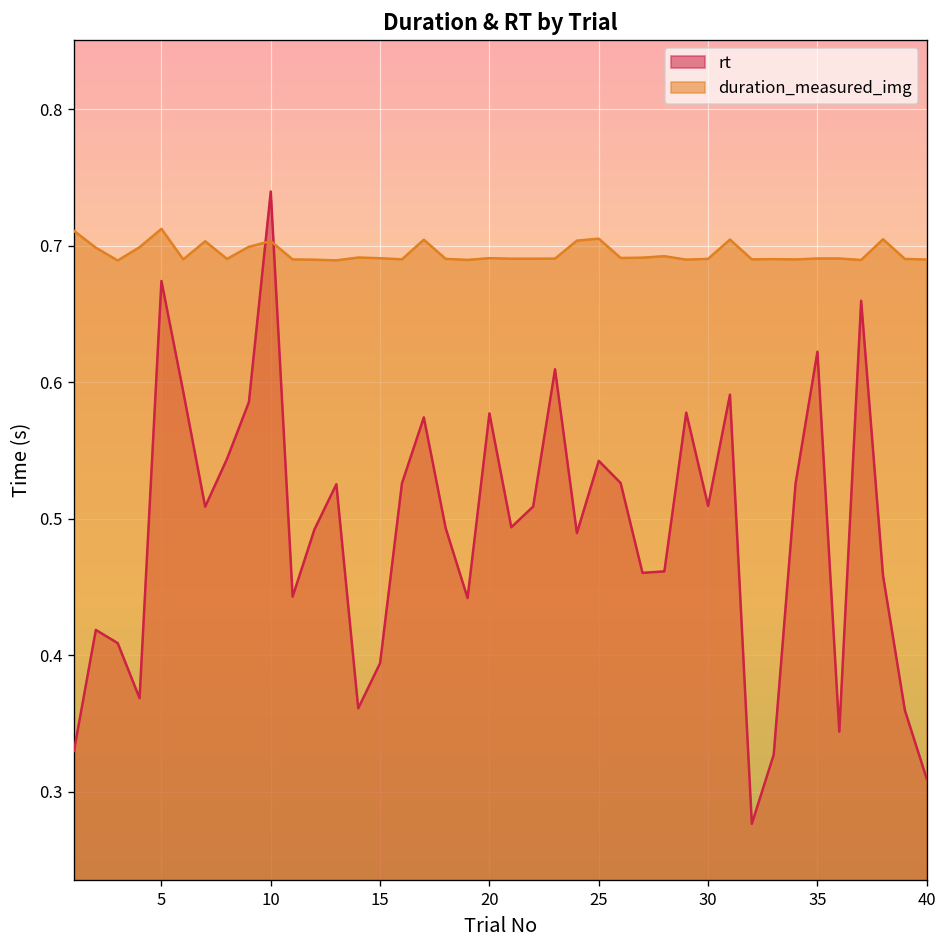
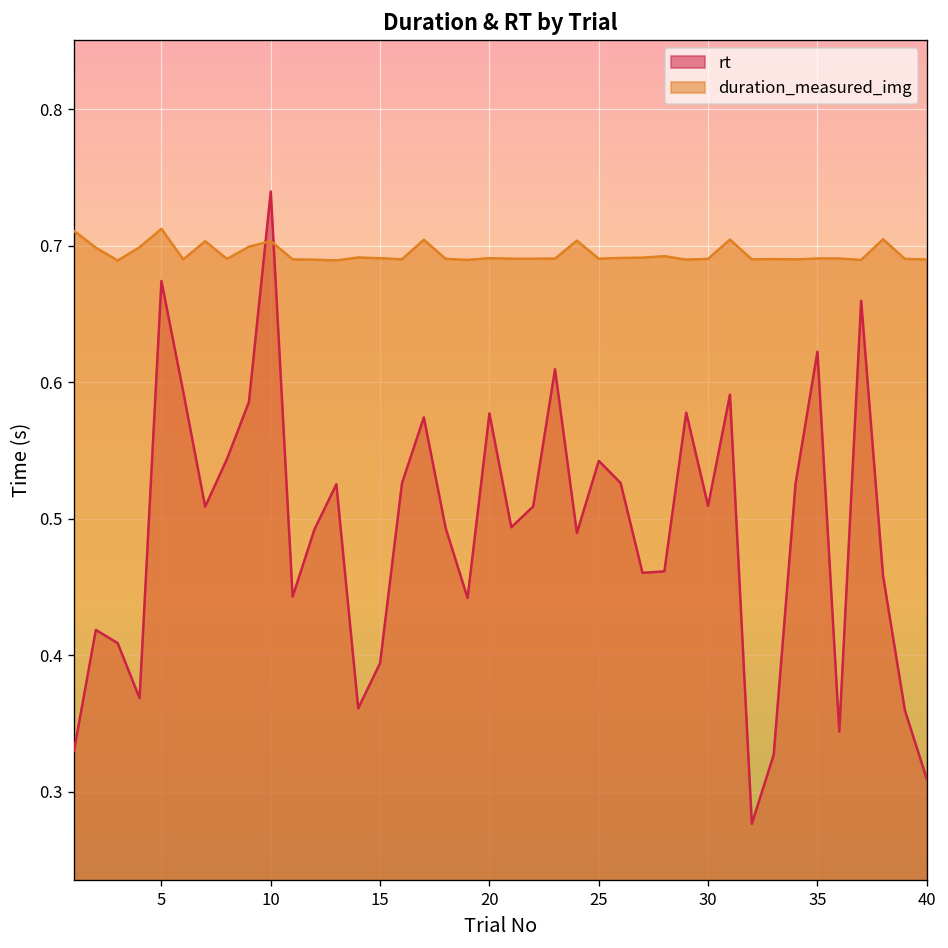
duration_measured_img, 25: 0.705 -> 0.690
